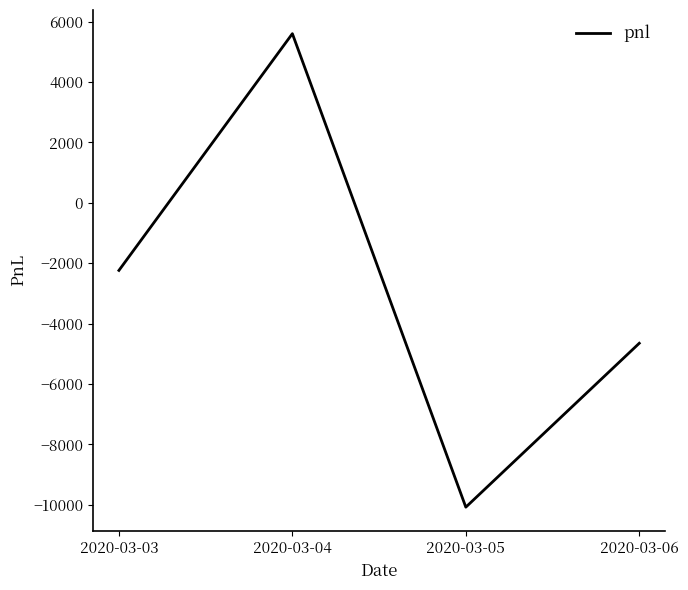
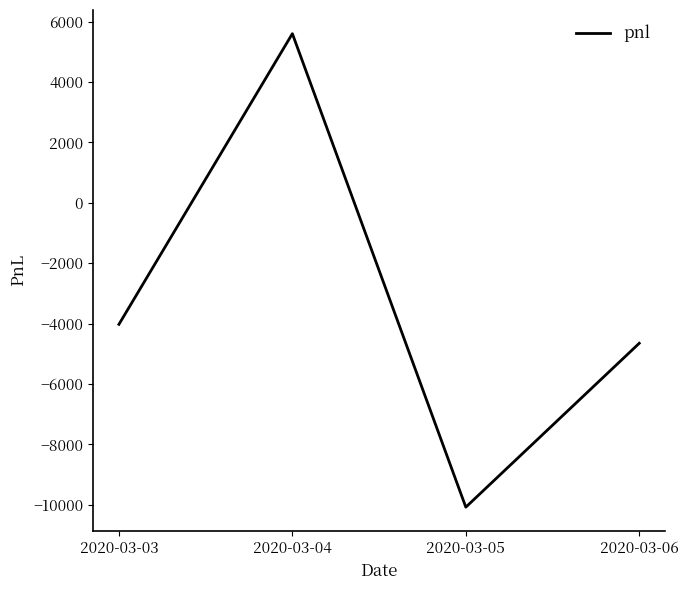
2020-03-03: -2200 -> -4000
